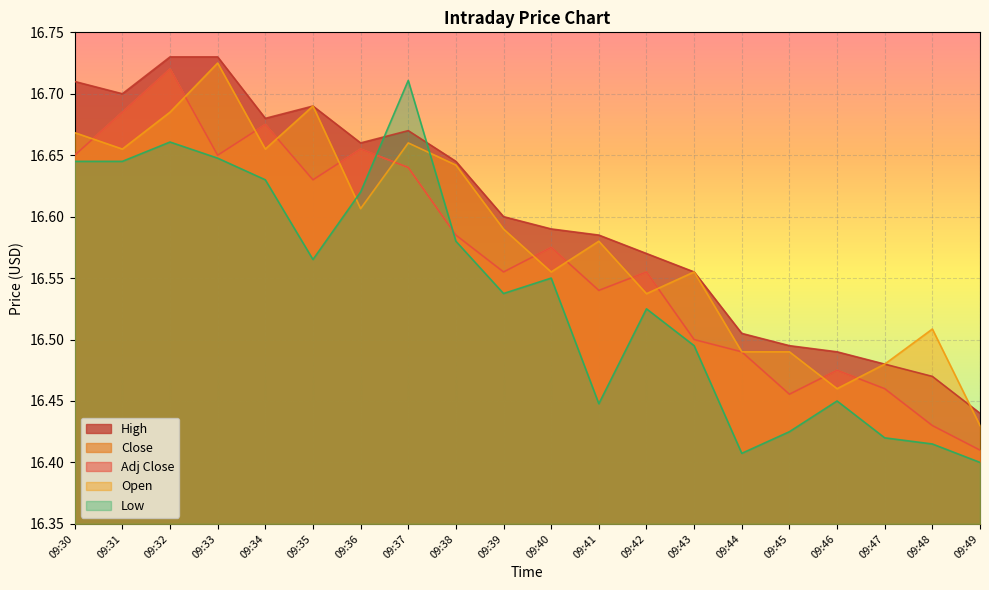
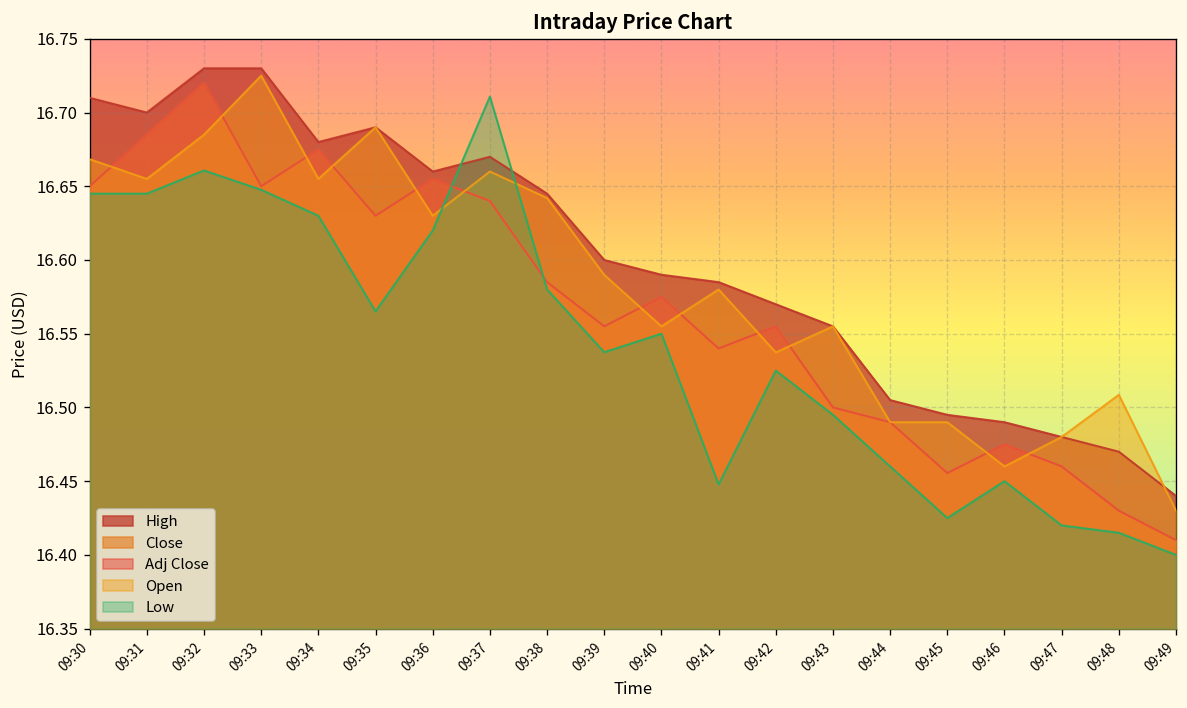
Open, 09:36: 16.607 -> 16.630
Low, 09:44: 16.407 -> 16.460
